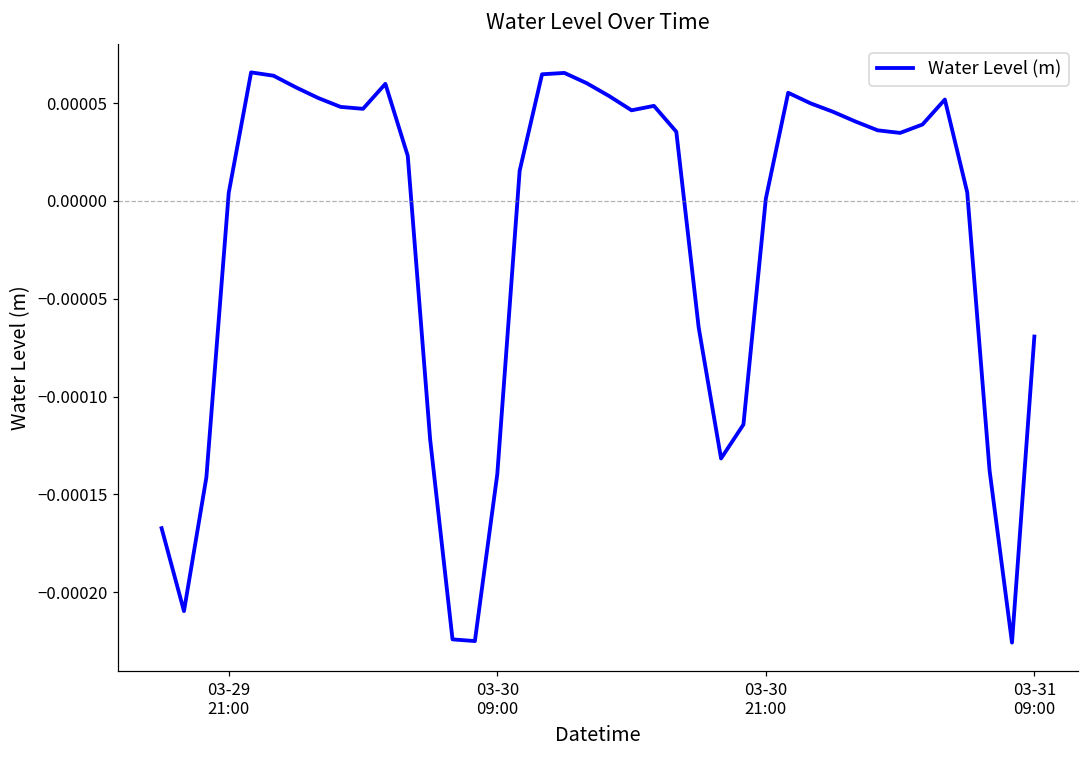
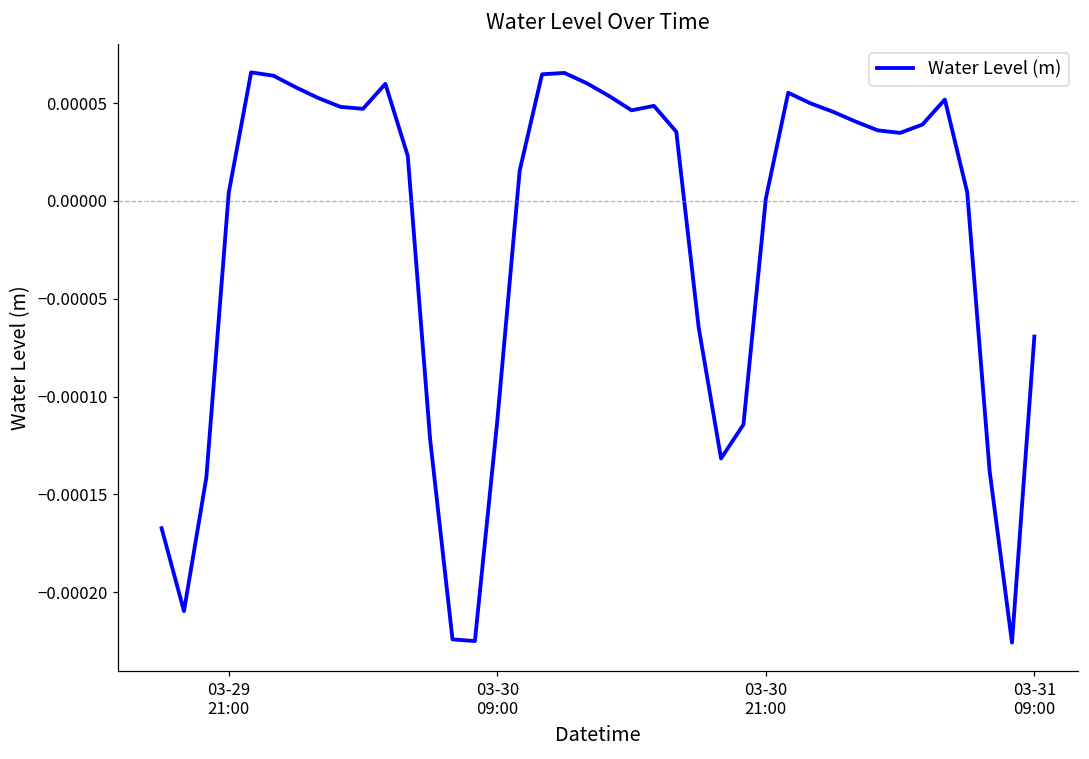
03-30 09:00: -0.000140 -> -0.000113
